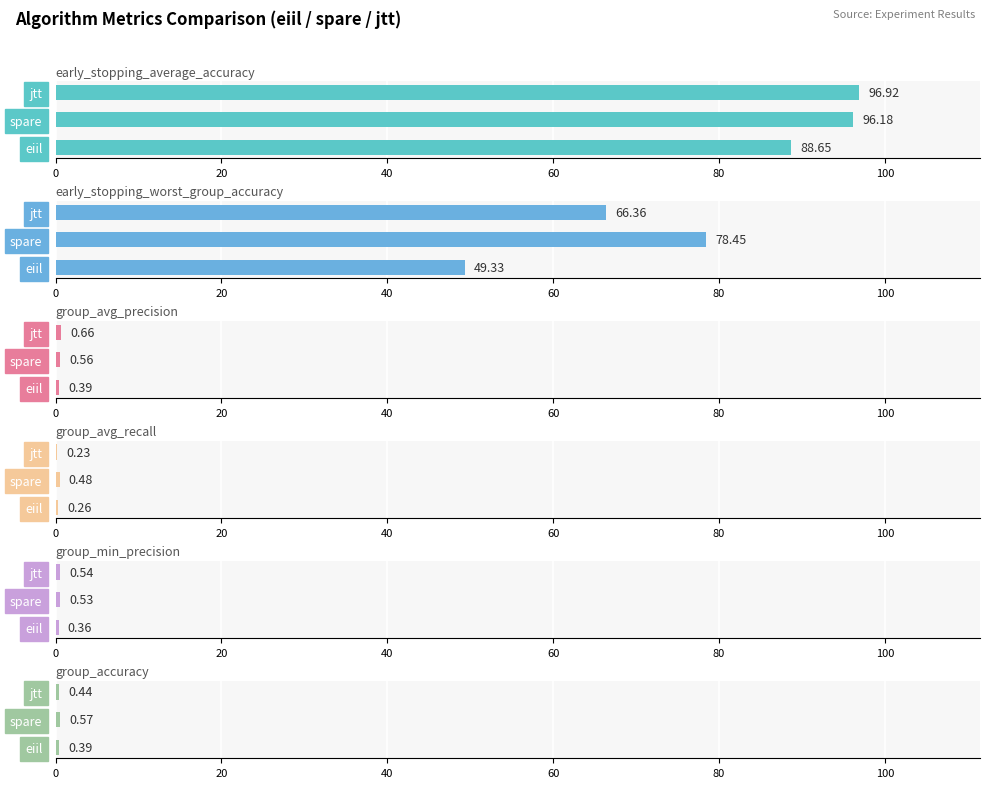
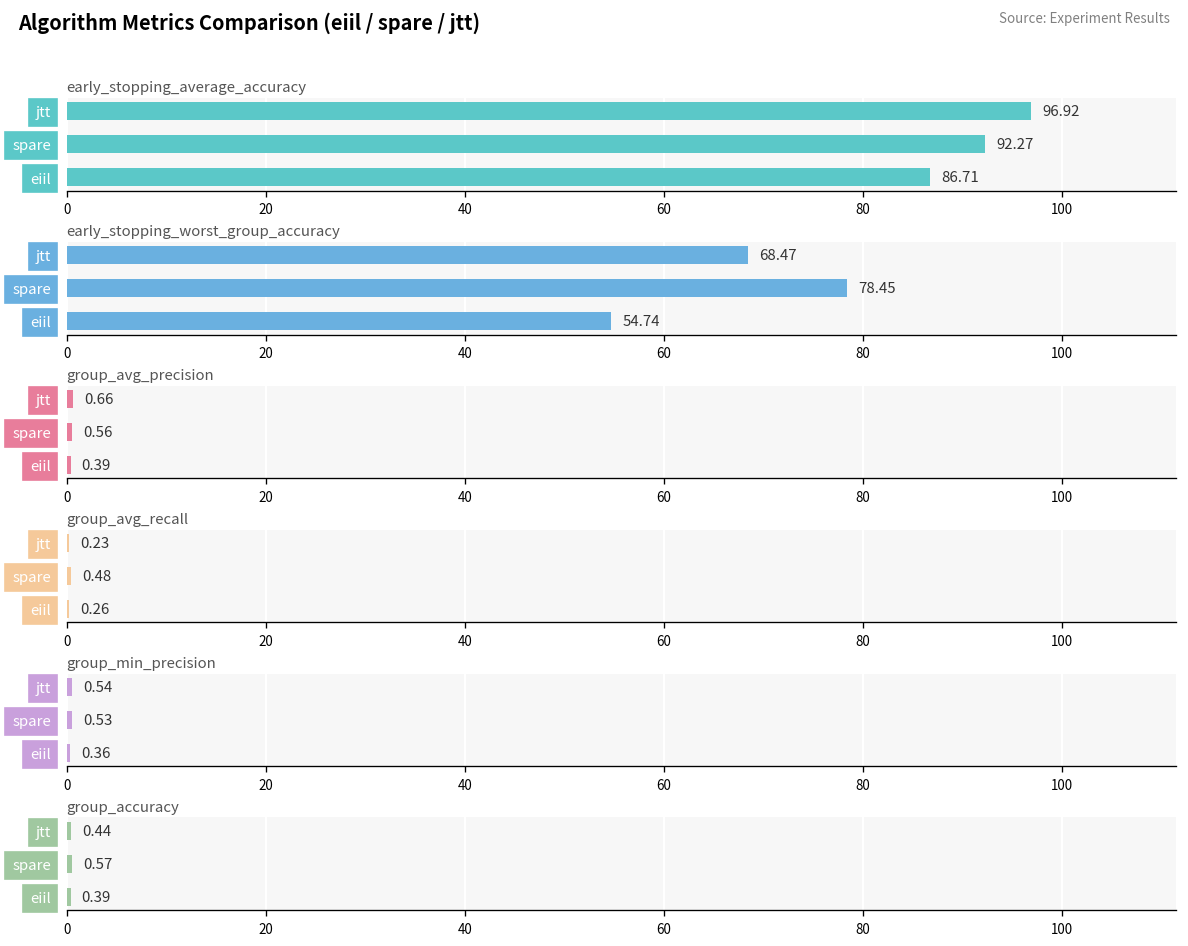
early_stopping_average_accuracy, spare: 96.18 -> 92.27
early_stopping_average_accuracy, eiil: 88.65 -> 86.71
early_stopping_worst_group_accuracy, jtt: 66.36 -> 68.47
early_stopping_worst_group_accuracy, eiil: 49.33 -> 54.74
